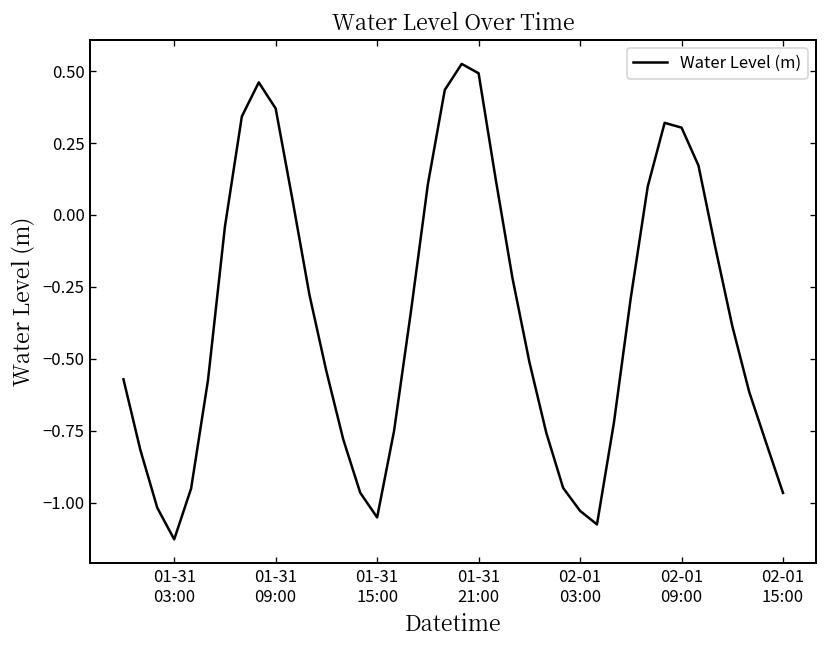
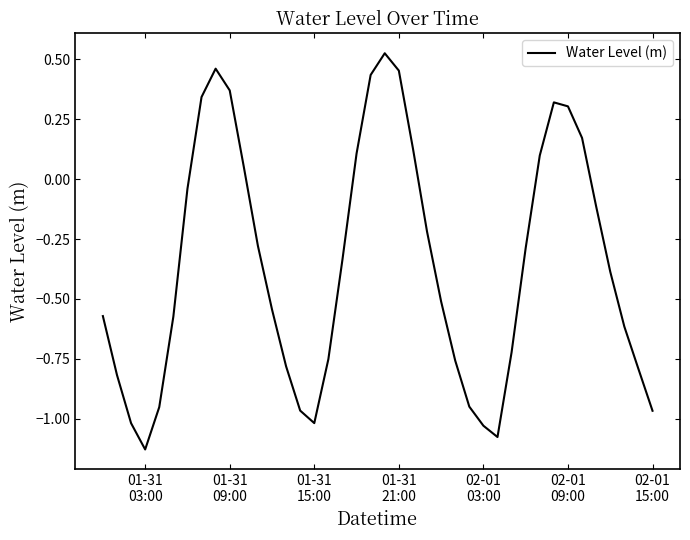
01-31 15:00: -1.05 -> -1.02
01-31 21:00: 0.49 -> 0.45
